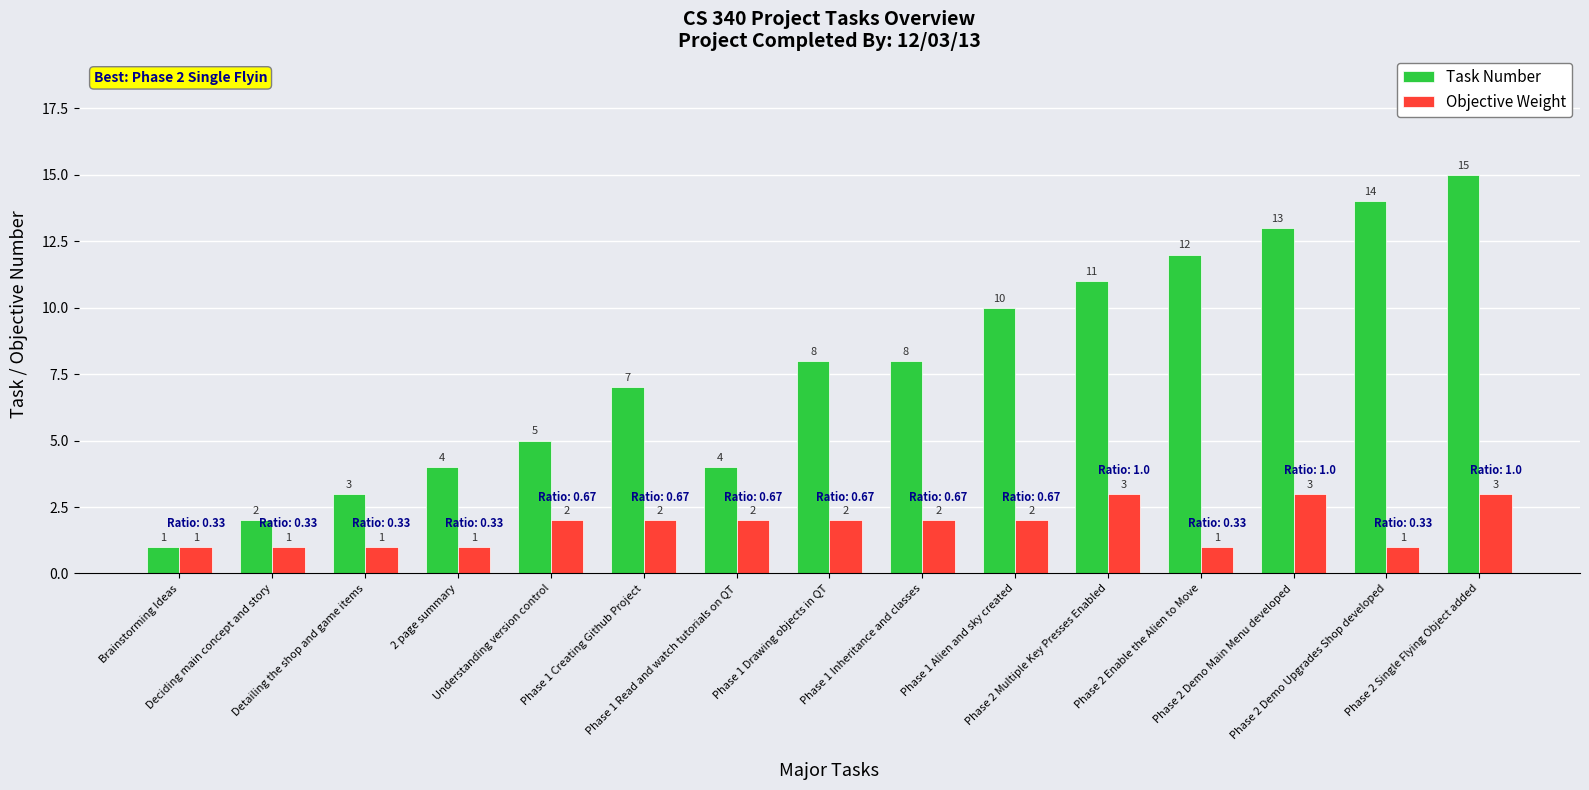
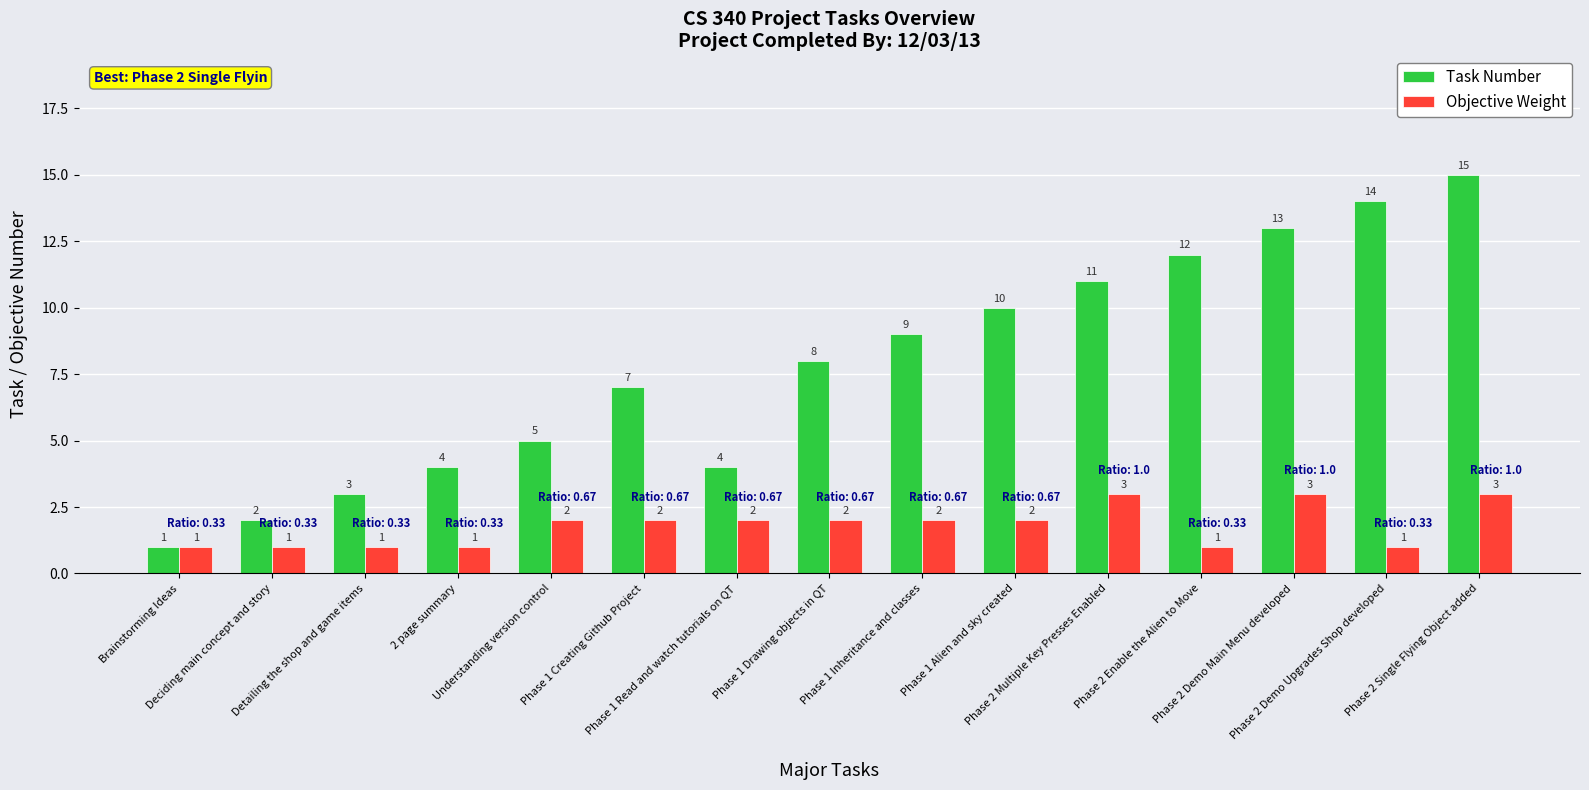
Task Number, Phase 1 Inheritance and classes: 8 -> 9
